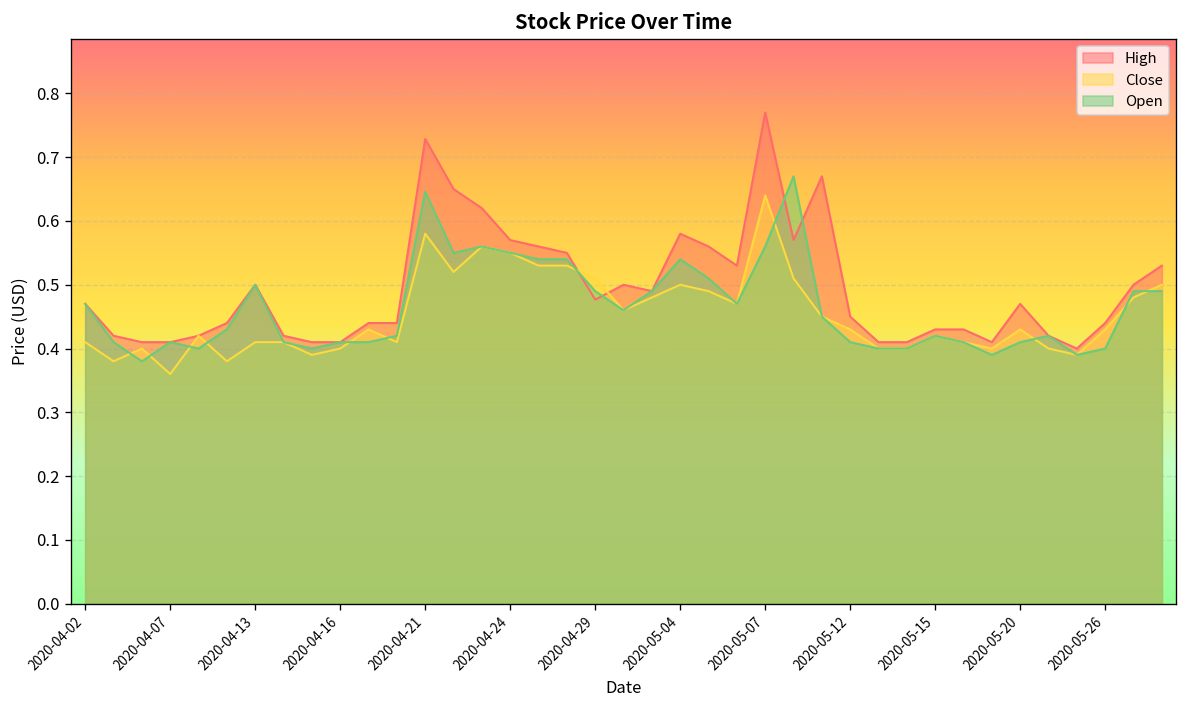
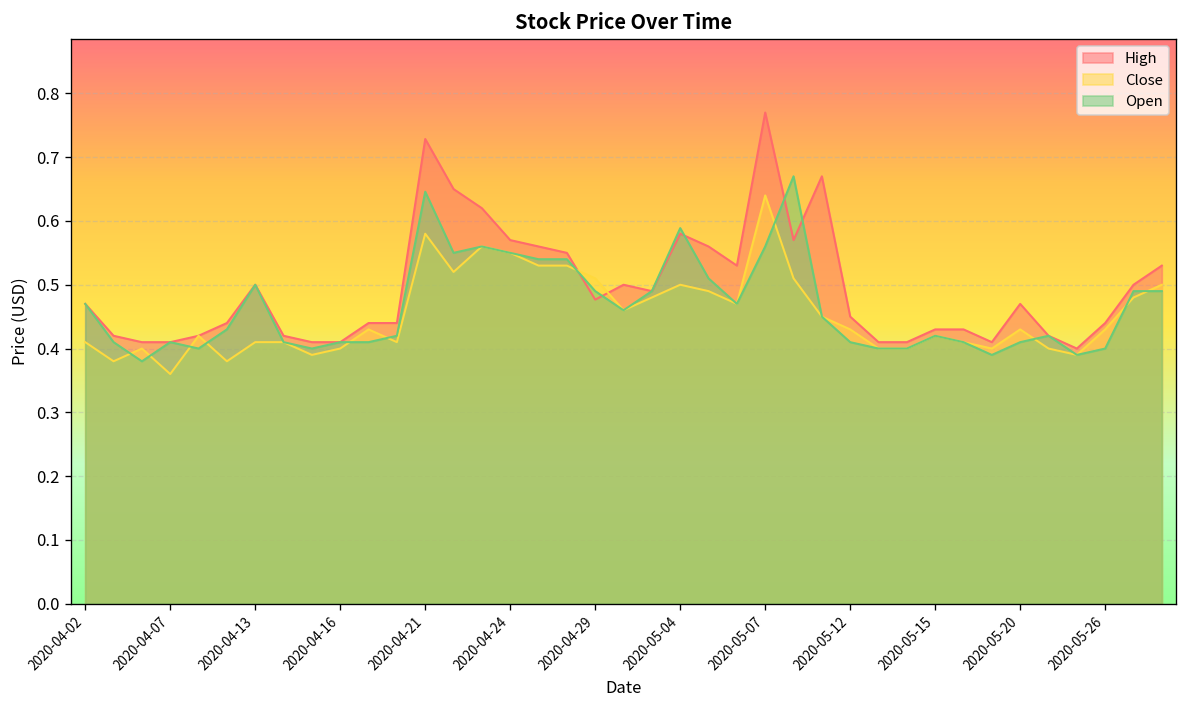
Open, 2020-05-04: 0.54 -> 0.59
